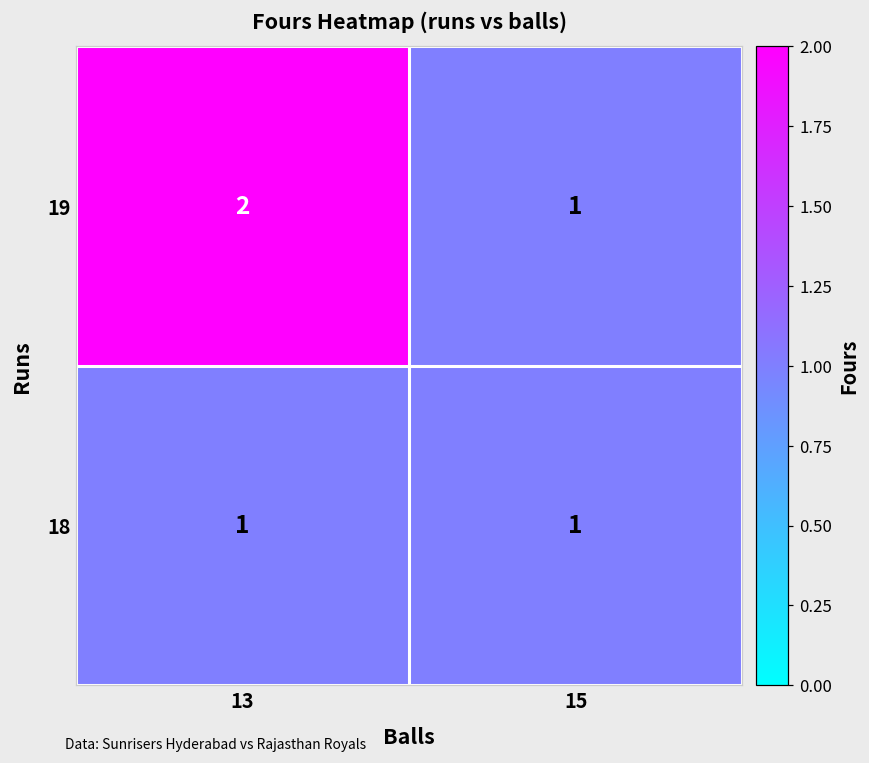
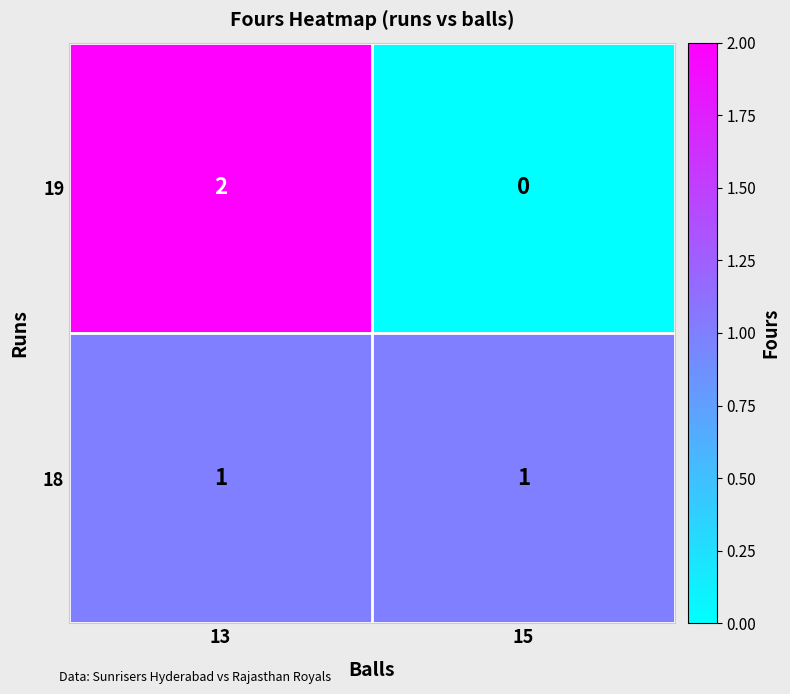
19, 15: 1 -> 0
